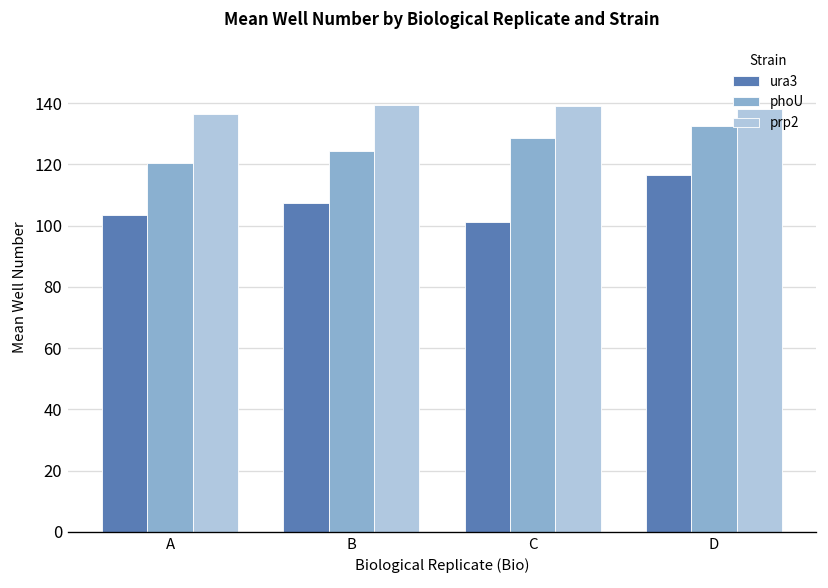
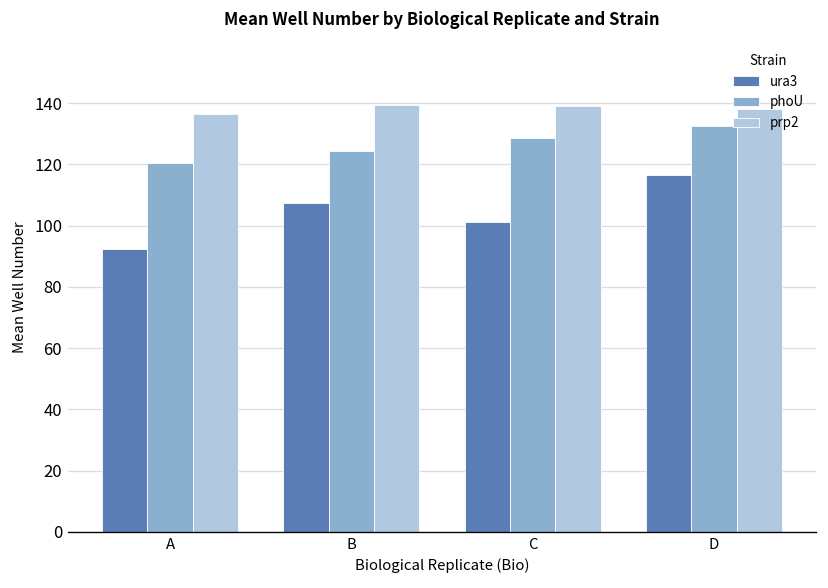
ura3, A: 104 -> 92
